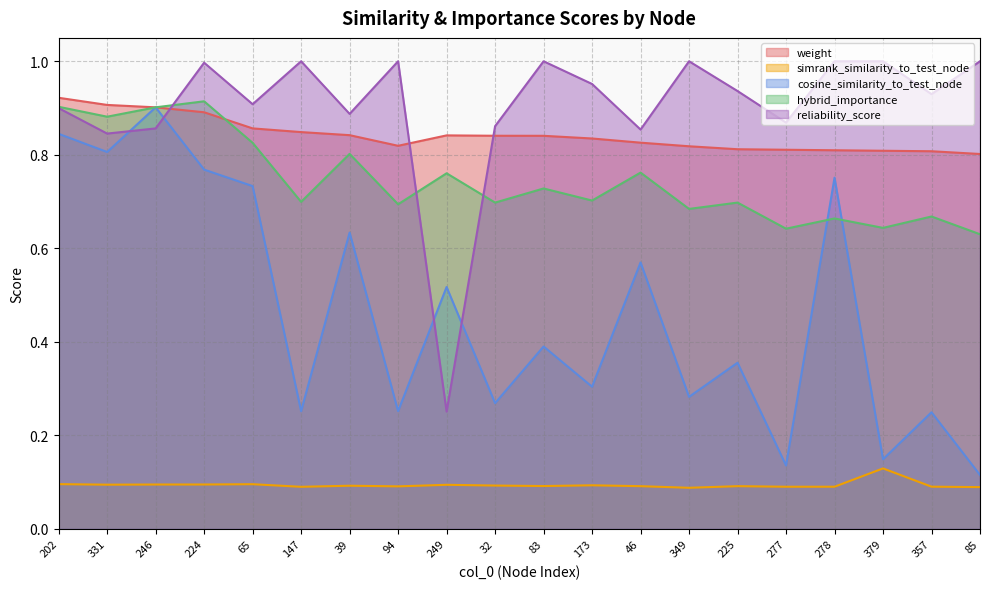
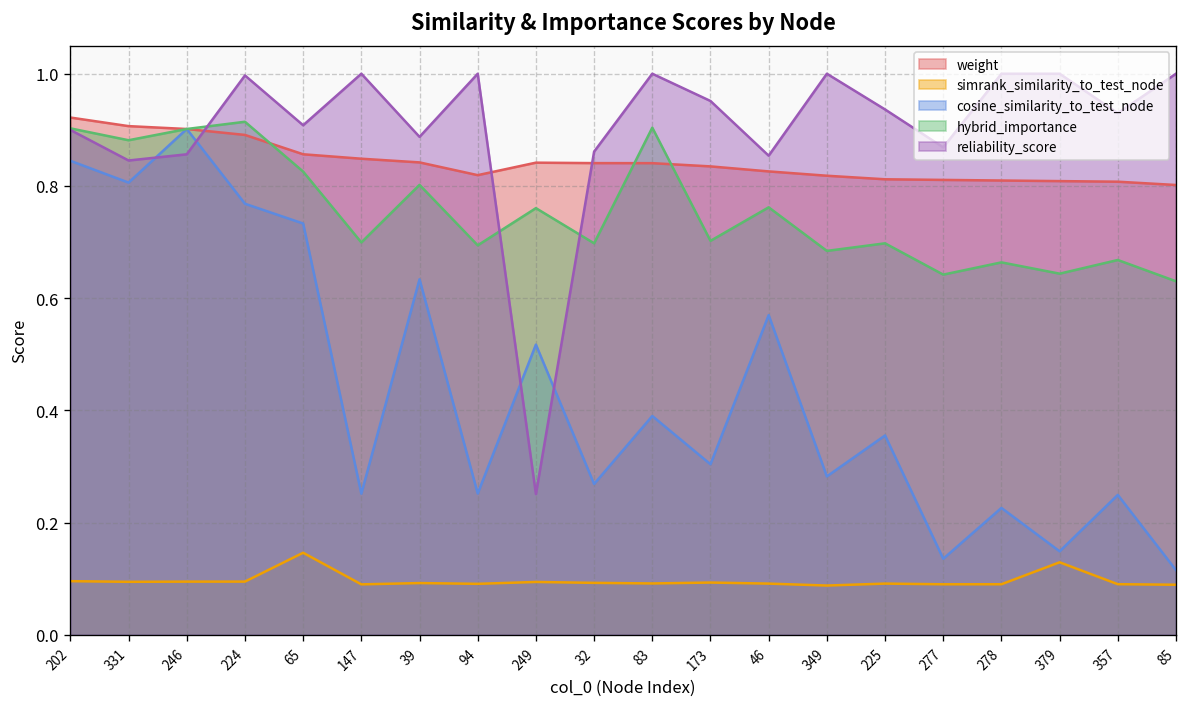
simrank_similarity_to_test_node, 65: 0.10 -> 0.15
hybrid_importance, 83: 0.73 -> 0.90
cosine_similarity_to_test_node, 278: 0.75 -> 0.23
